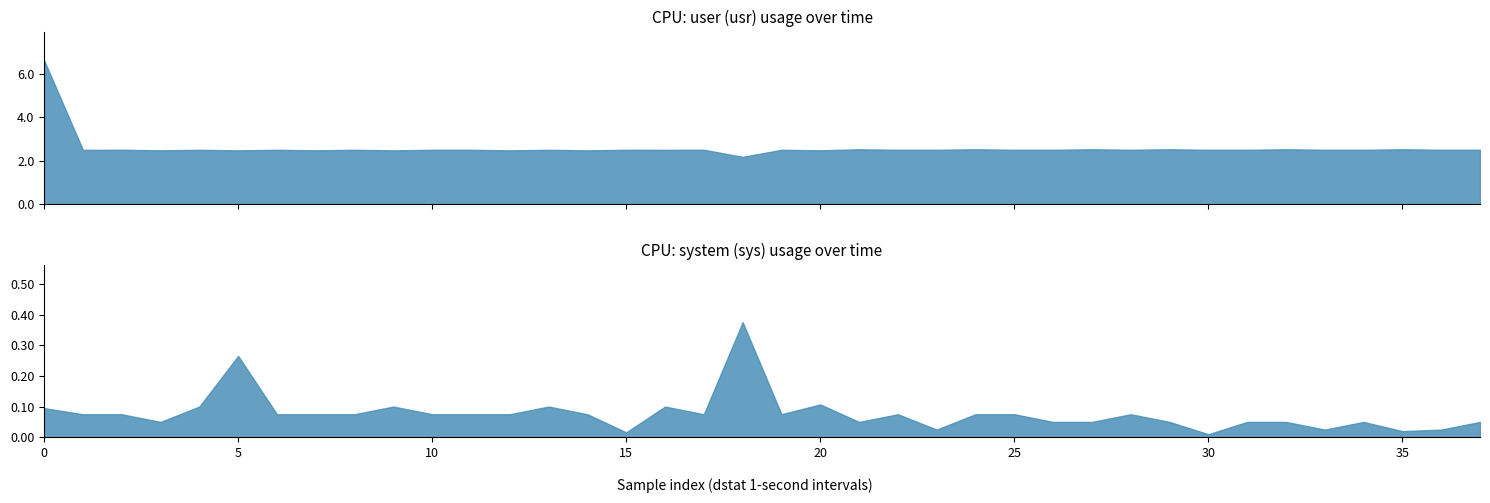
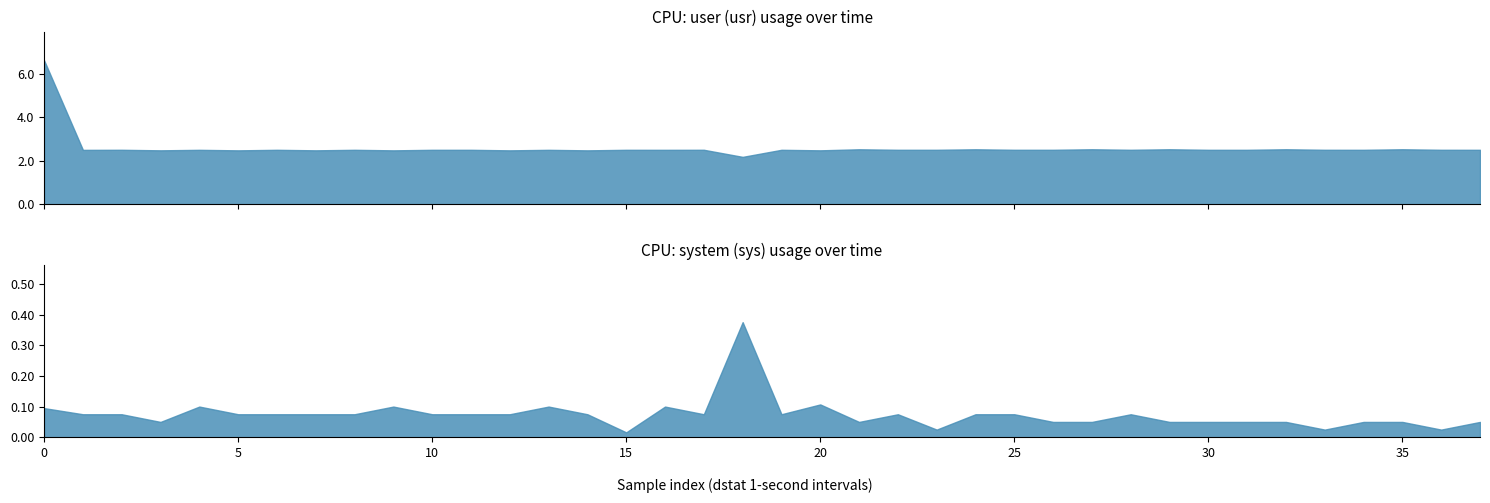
CPU: system (sys) usage over time, 5: 0.27 -> 0.08
CPU: system (sys) usage over time, 30: 0.01 -> 0.05
CPU: system (sys) usage over time, 35: 0.02 -> 0.05
